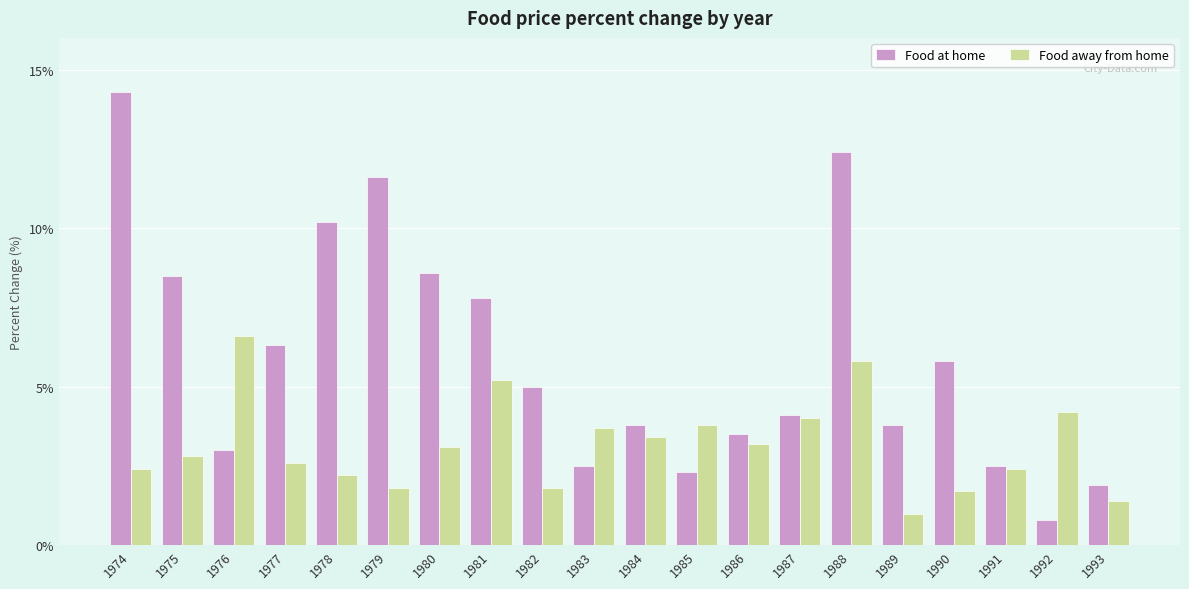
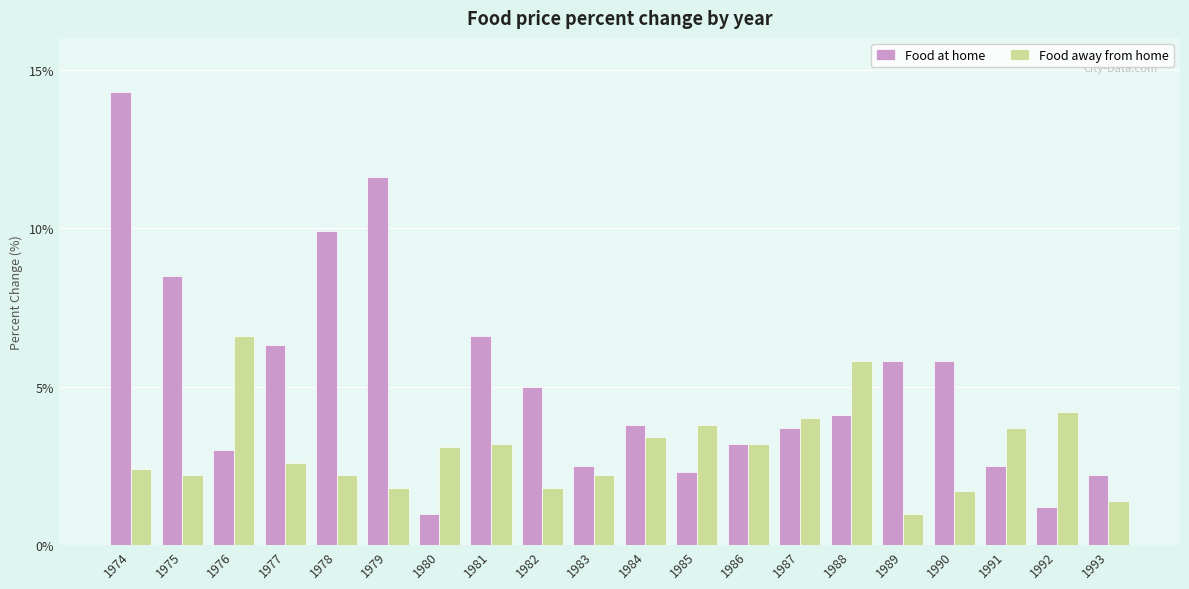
Food away from home, 1975: 2.8% -> 2.2%
Food at home, 1978: 10.2% -> 9.9%
Food at home, 1980: 8.6% -> 1.0%
Food at home, 1981: 7.8% -> 6.6%
Food away from home, 1981: 5.2% -> 3.2%
Food away from home, 1983: 3.7% -> 2.2%
Food at home, 1986: 3.5% -> 3.2%
Food at home, 1987: 4.1% -> 3.7%
Food at home, 1988: 12.4% -> 4.1%
Food at home, 1989: 3.8% -> 5.8%
Food away from home, 1991: 2.4% -> 3.7%
Food at home, 1992: 0.8% -> 1.2%
Food at home, 1993: 1.9% -> 2.2%
